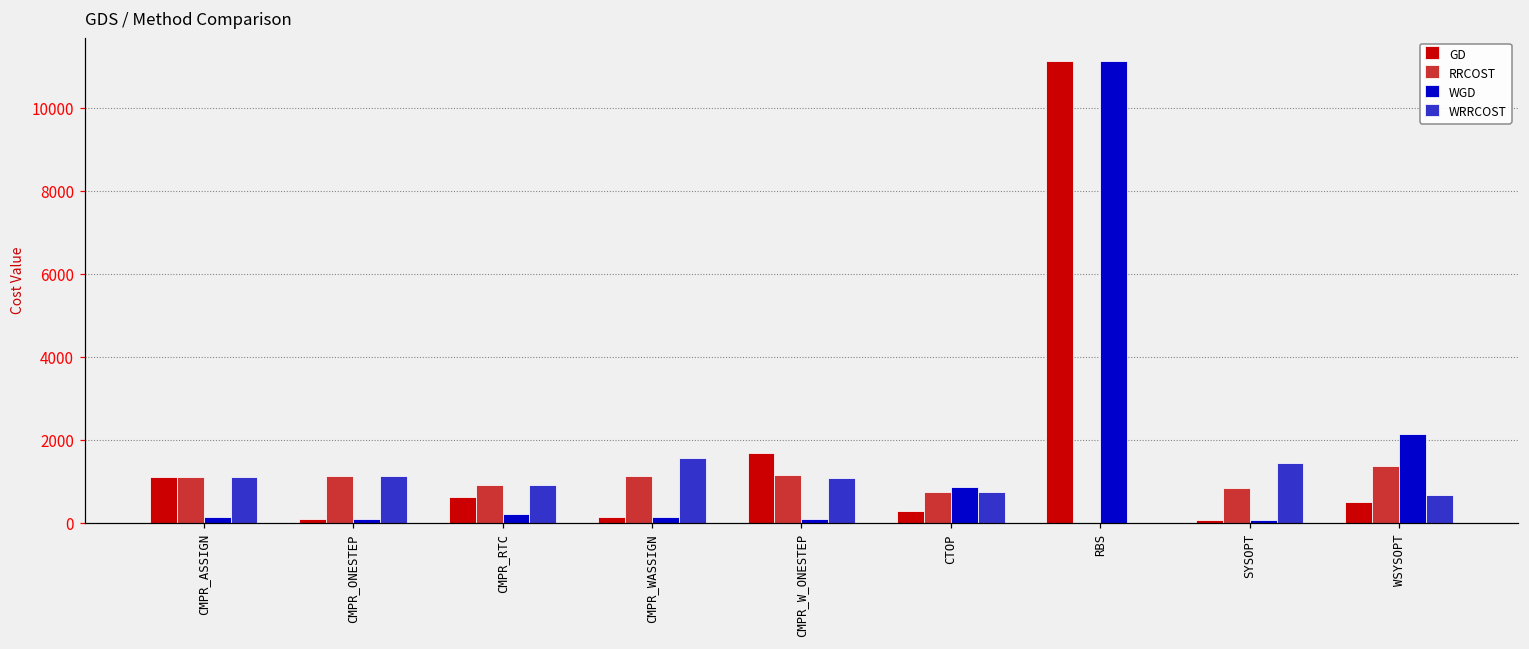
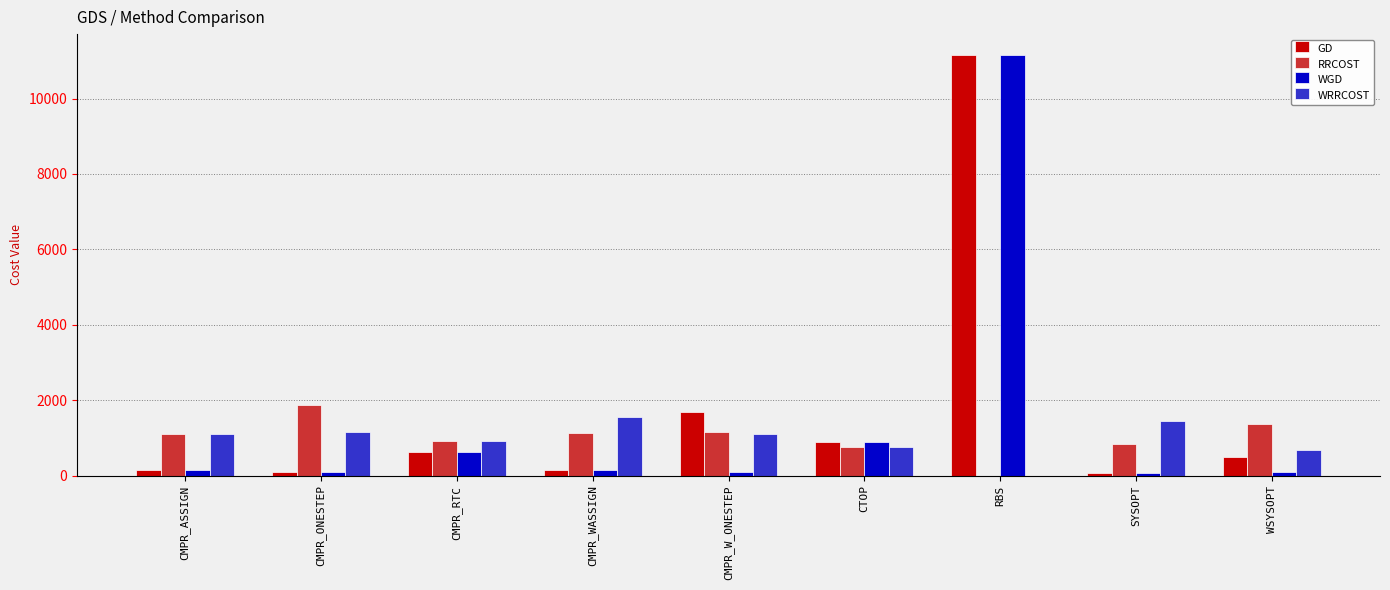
GD, CMPR_ASSIGN: 1100 -> 100
RRCOST, CMPR_ONESTEP: 1200 -> 1900
WGD, CMPR_RTC: 200 -> 600
GD, CTOP: 300 -> 900
WGD, WSYSOPT: 2200 -> 100
